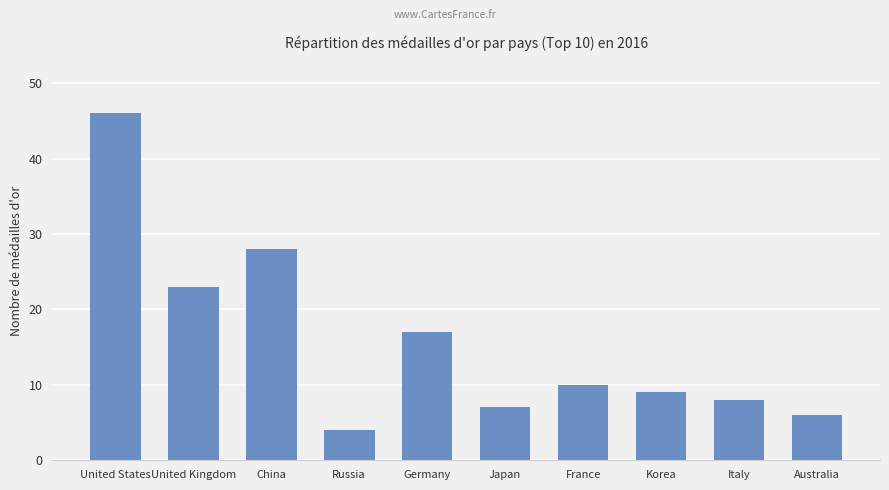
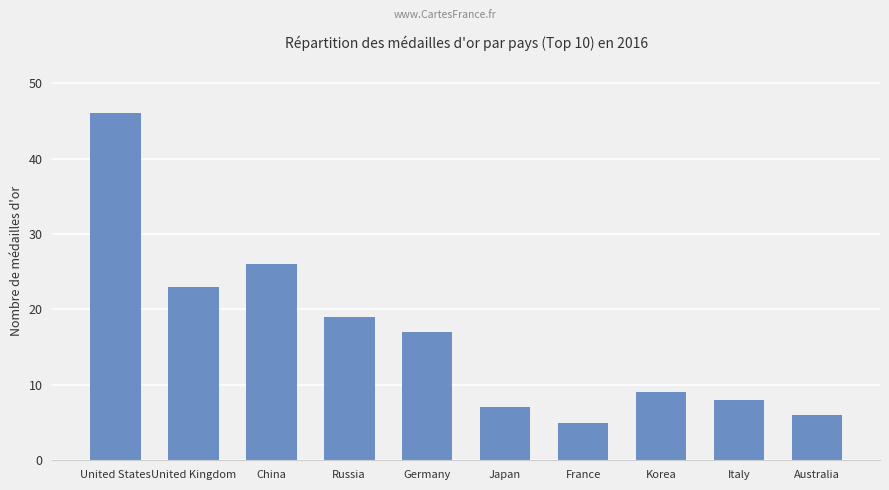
China: 28 -> 26
Russia: 4 -> 19
France: 10 -> 5
